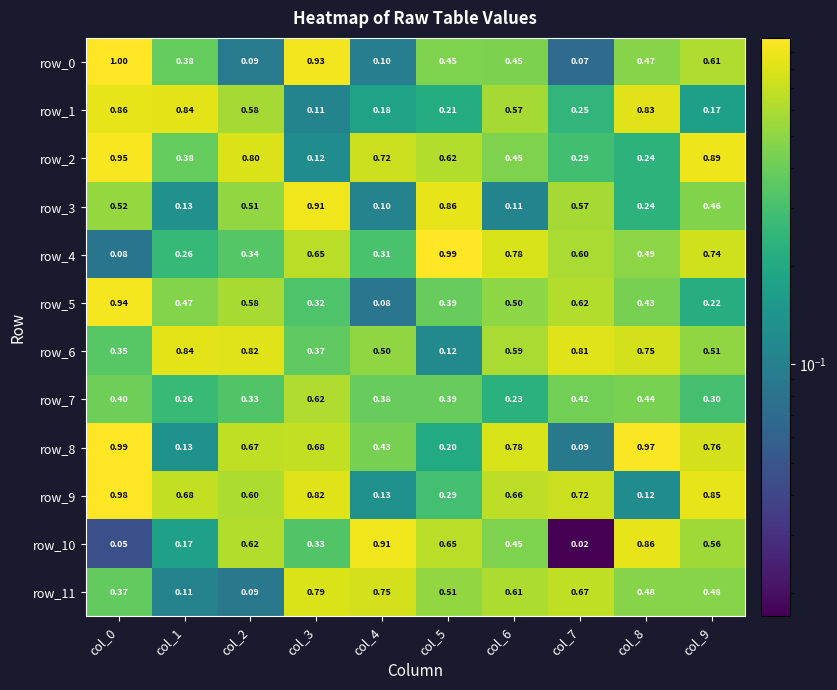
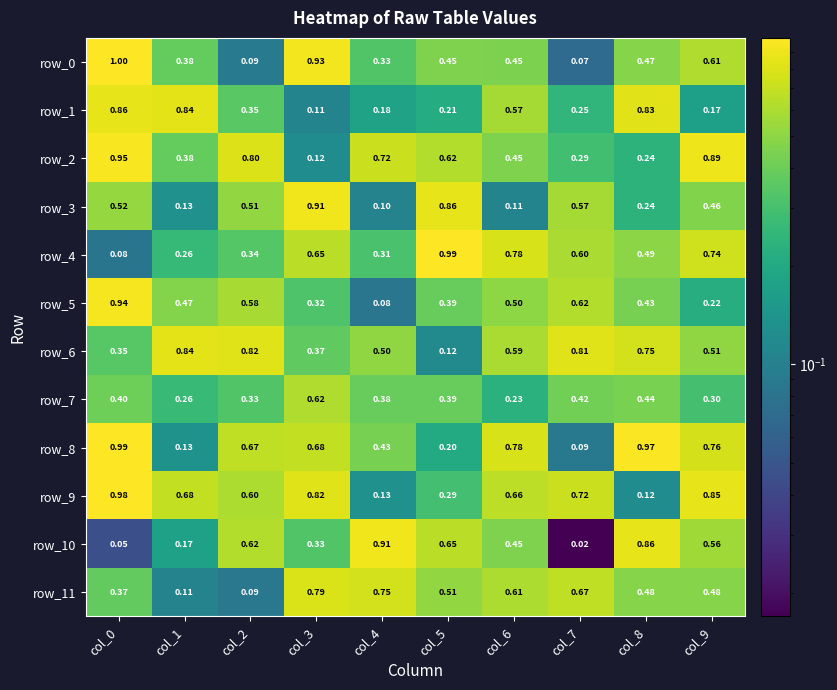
row_0, col_4: 0.10 -> 0.33
row_1, col_2: 0.58 -> 0.35
